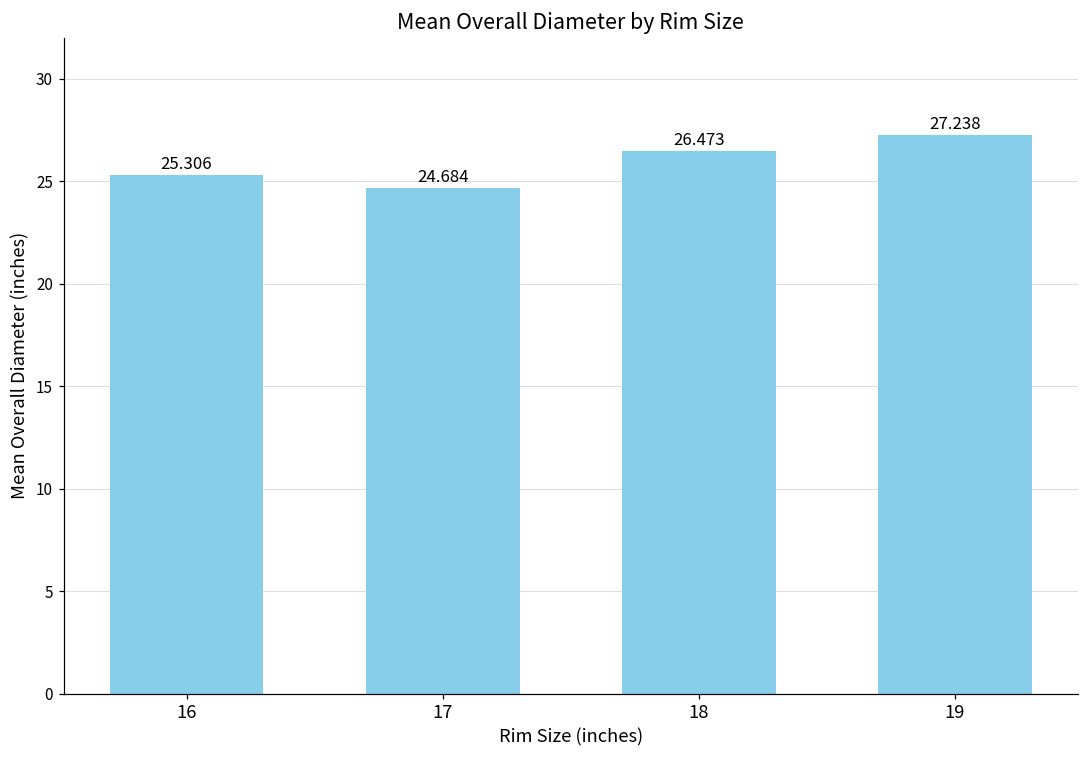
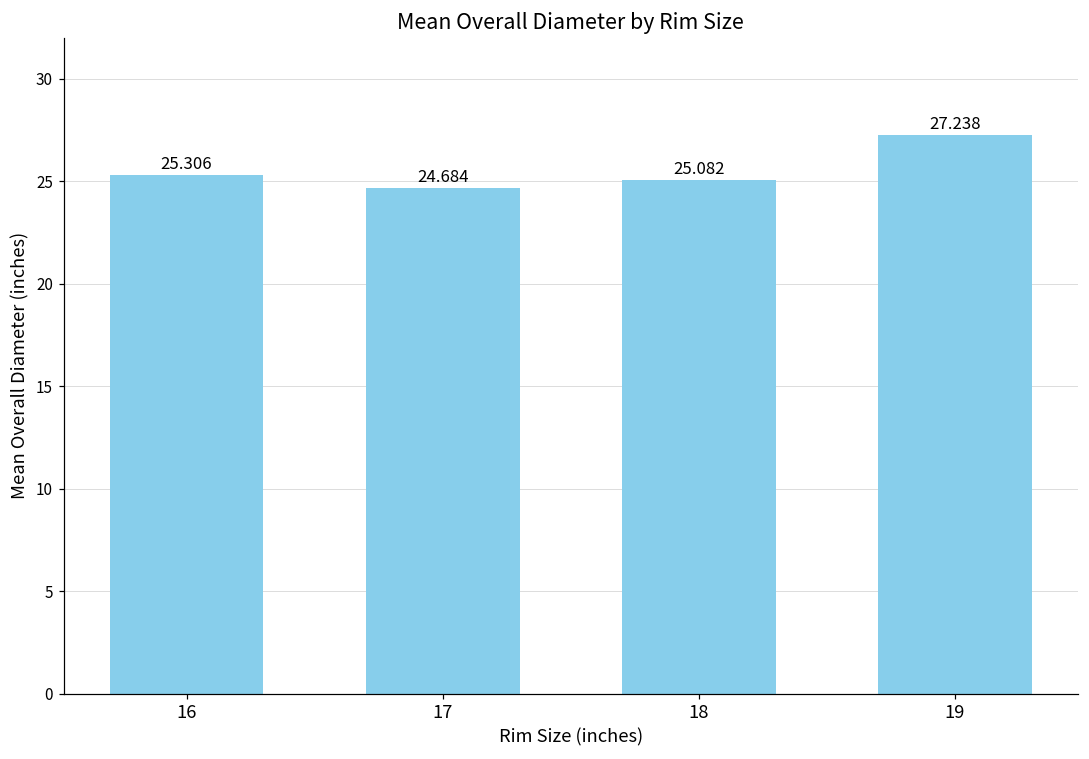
18: 26.473 -> 25.082
